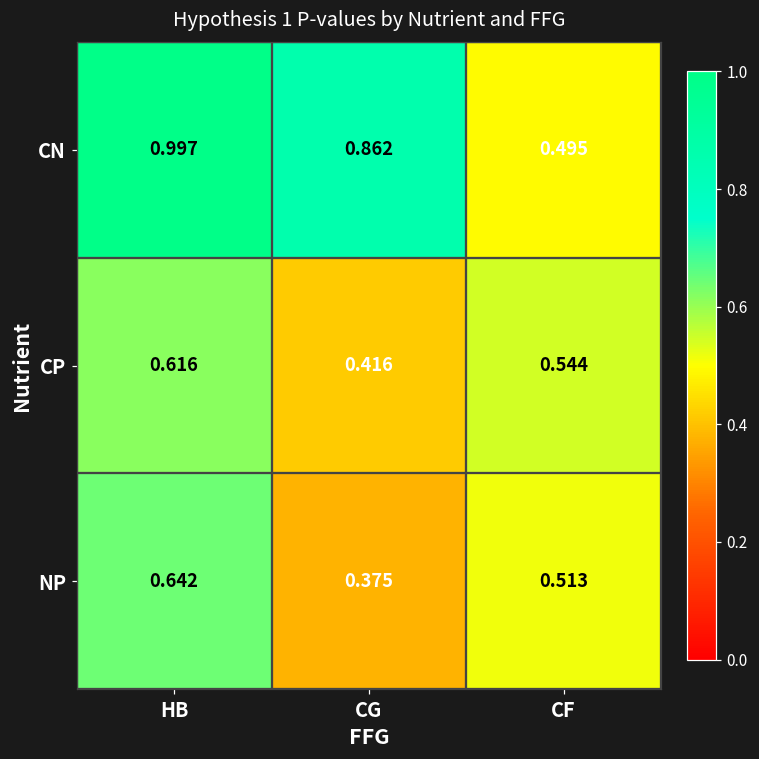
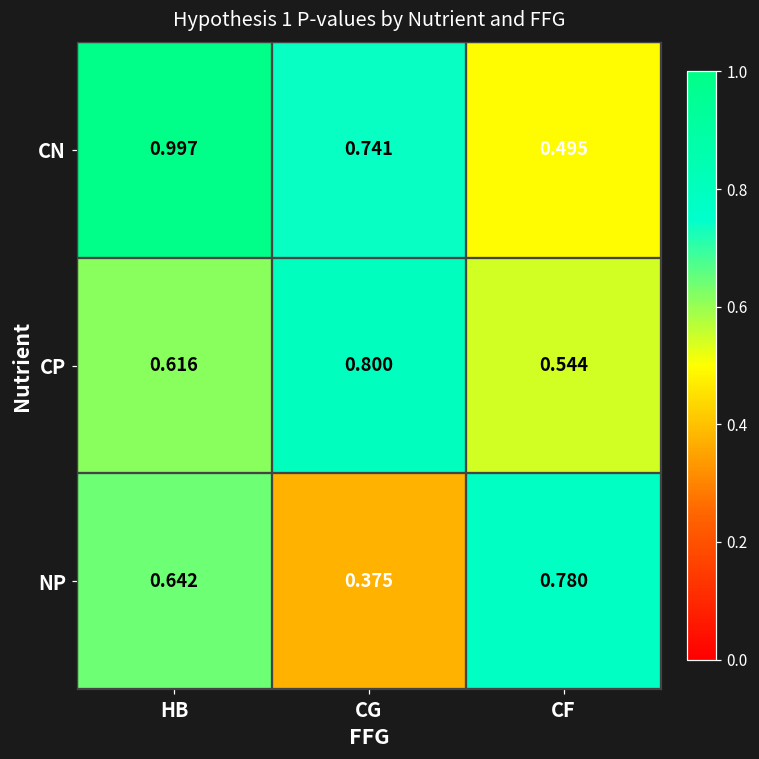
CN, CG: 0.862 -> 0.741
CP, CG: 0.416 -> 0.800
NP, CF: 0.513 -> 0.780
